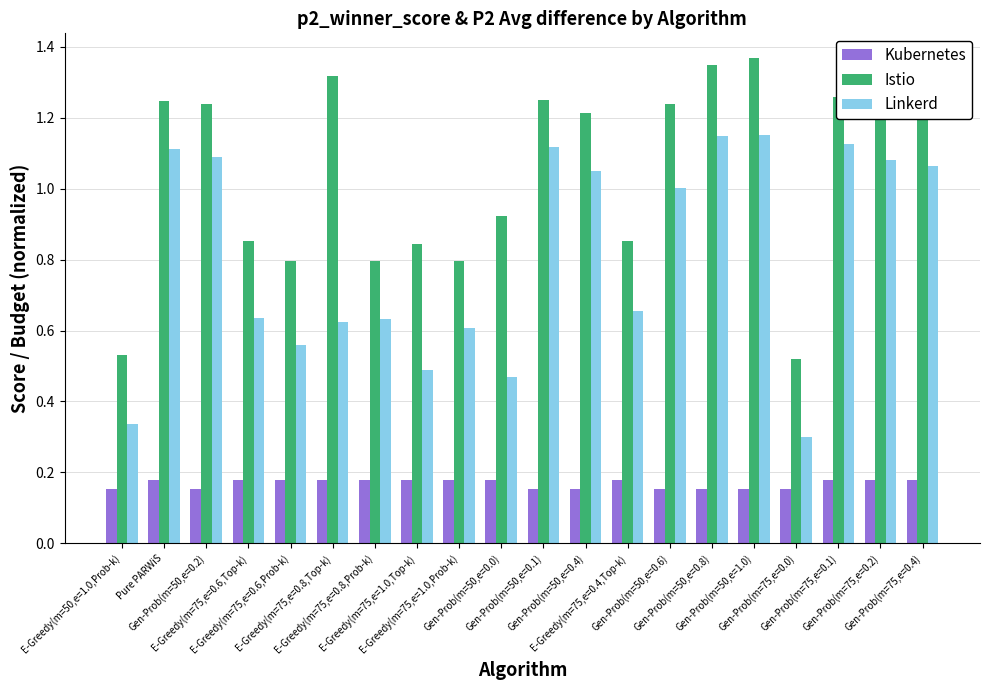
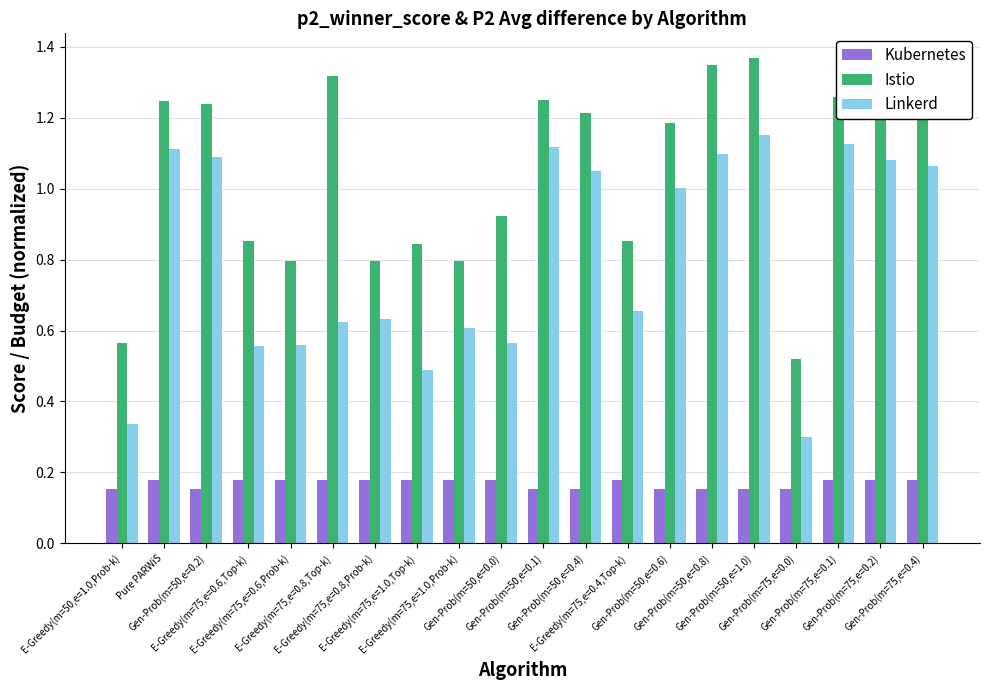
Istio, E-Greedy(m=50,e=1.0,Prob-k): 0.53 -> 0.57
Linkerd, E-Greedy(m=75,e=0.6,Top-k): 0.64 -> 0.56
Linkerd, Gen-Prob(m=50,e=0.0): 0.47 -> 0.56
Istio, Gen-Prob(m=50,e=0.6): 1.24 -> 1.18
Linkerd, Gen-Prob(m=50,e=0.8): 1.15 -> 1.10
